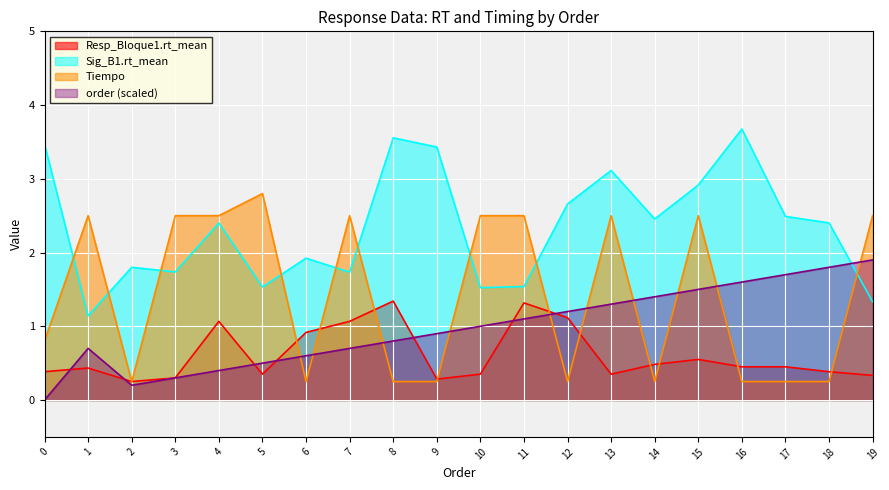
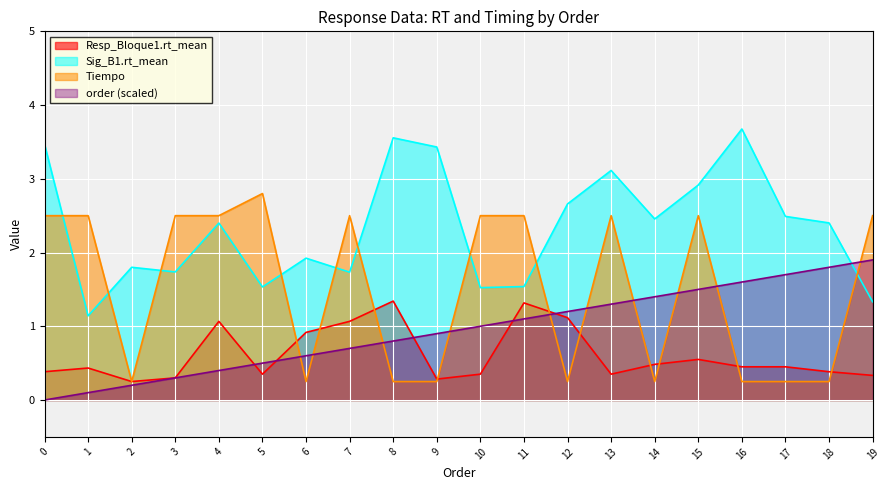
Tiempo, 0: 0.8 -> 2.5
order (scaled), 1: 0.7 -> 0.1
